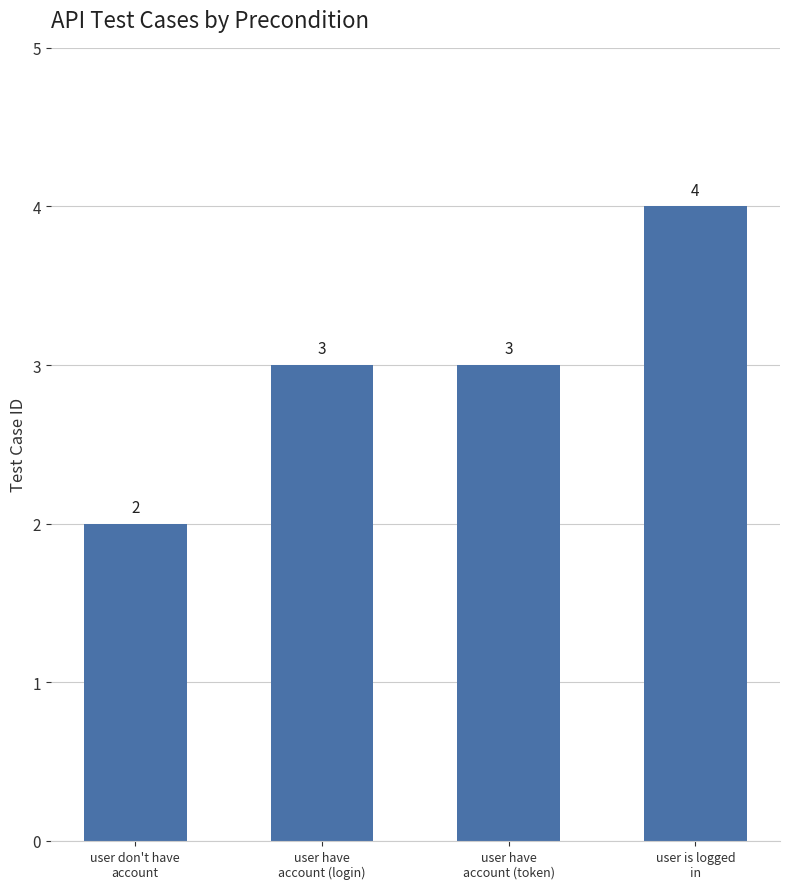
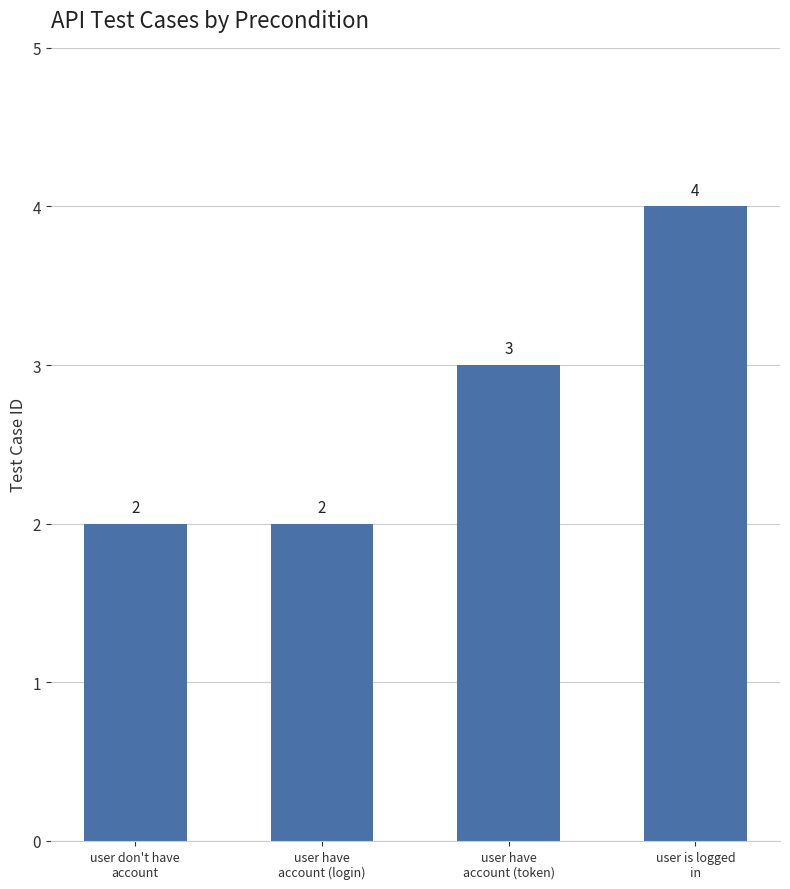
user have account (login): 3 -> 2
